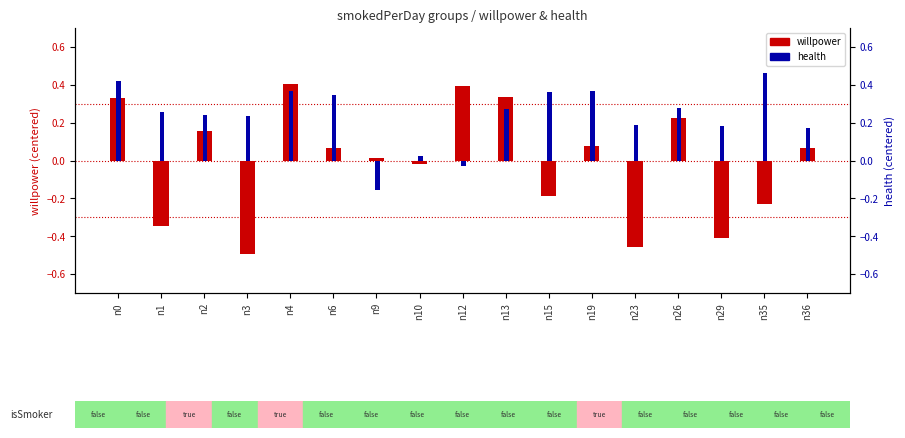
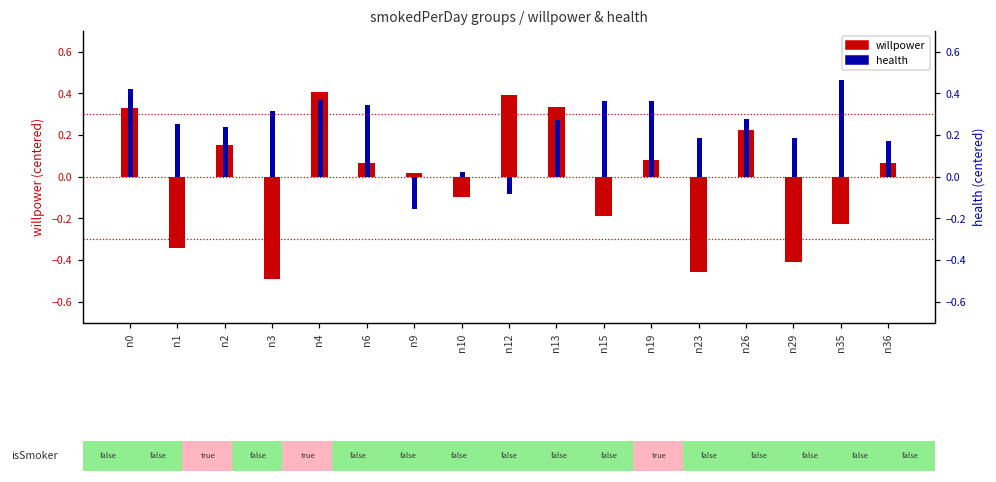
willpower, n10: -0.02 -> -0.10
health, n3: 0.23 -> 0.31
health, n12: -0.03 -> -0.08
